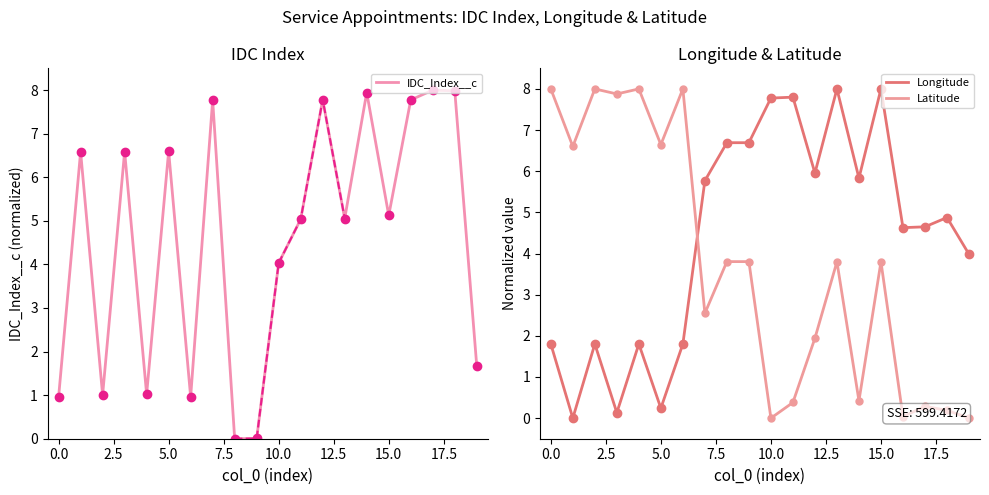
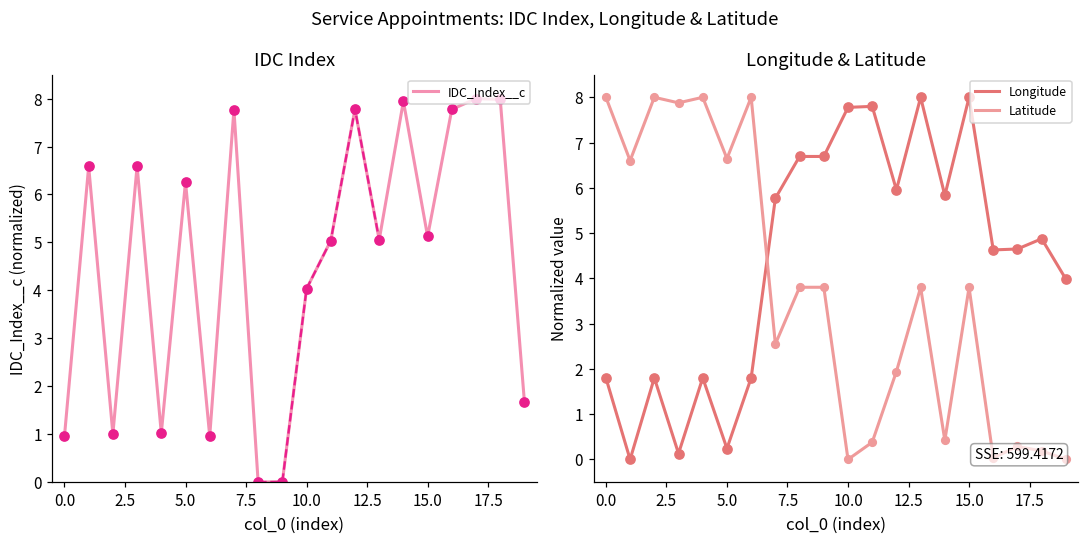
IDC Index, IDC_Index__c, 5.0: 6.6 -> 6.3
